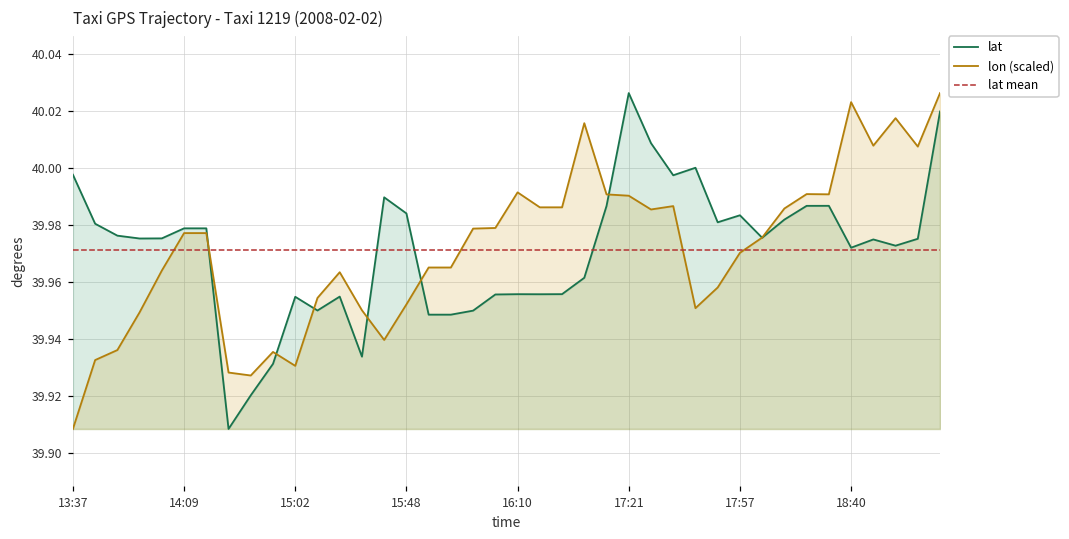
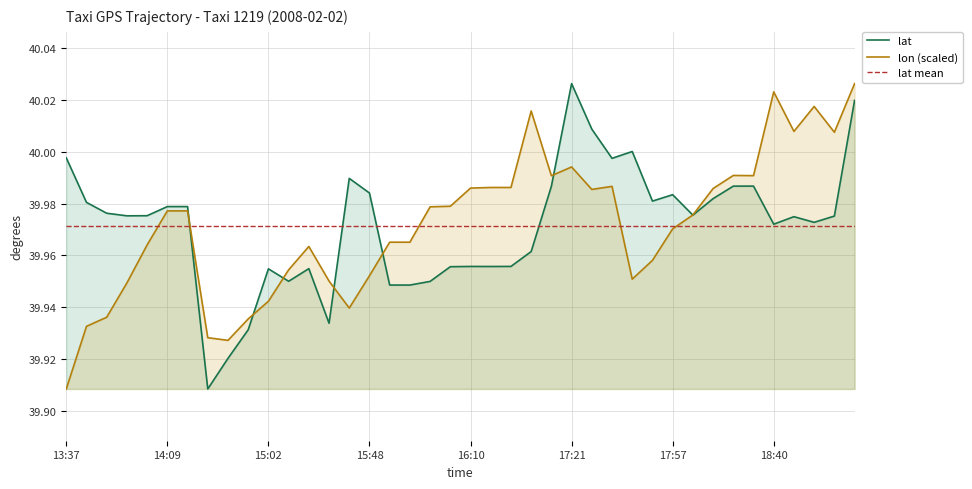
lon (scaled), 15:02: 39.931 -> 39.942
lon (scaled), 16:10: 39.992 -> 39.986
lon (scaled), 17:21: 39.990 -> 39.994
